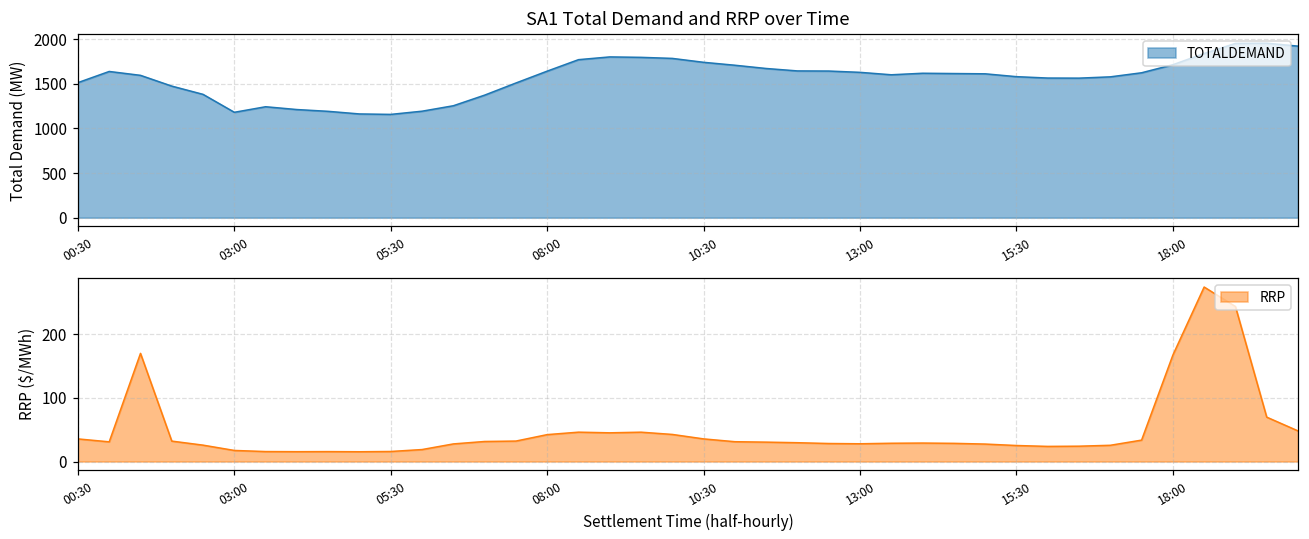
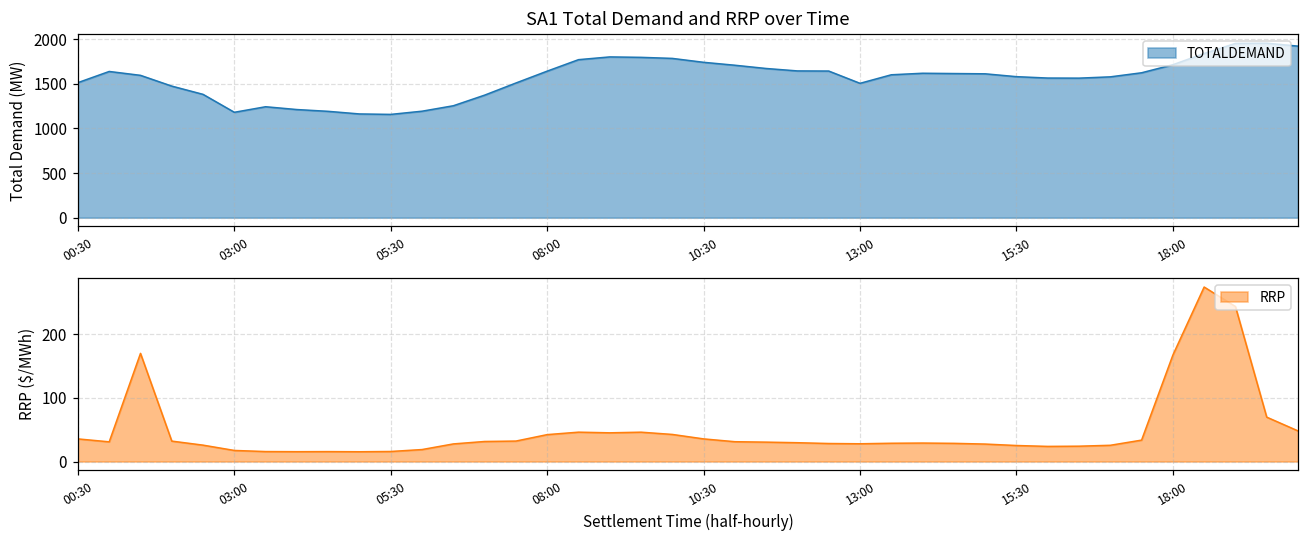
SA1 Total Demand and RRP over Time, 13:00: 1600 -> 1500
